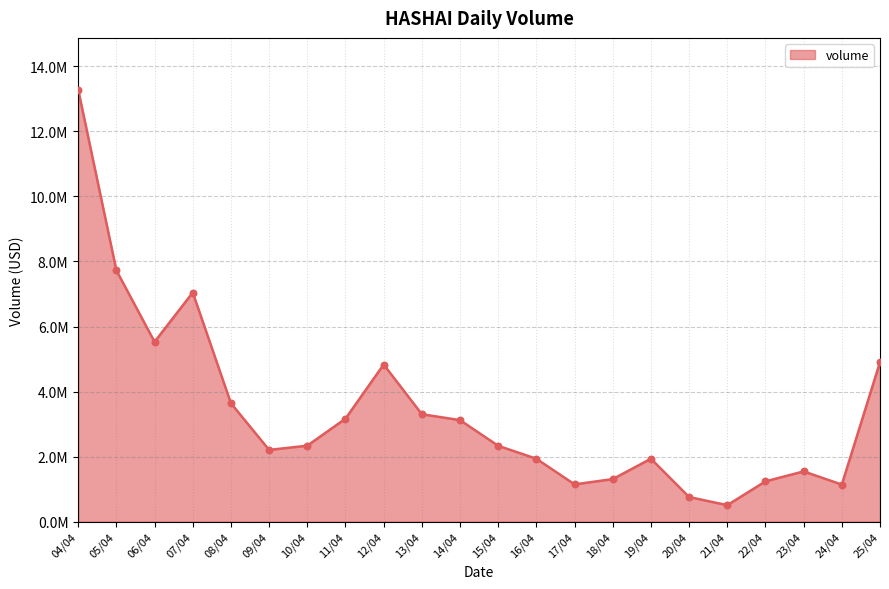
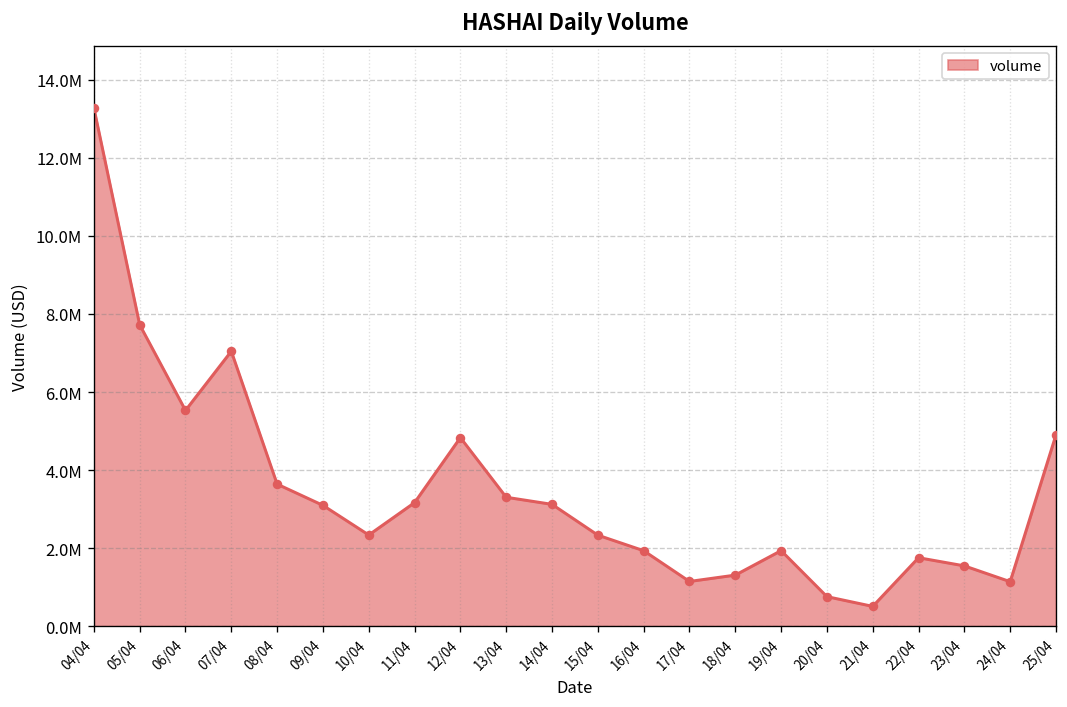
09/04: 2200000 -> 3100000
22/04: 1200000 -> 1800000
